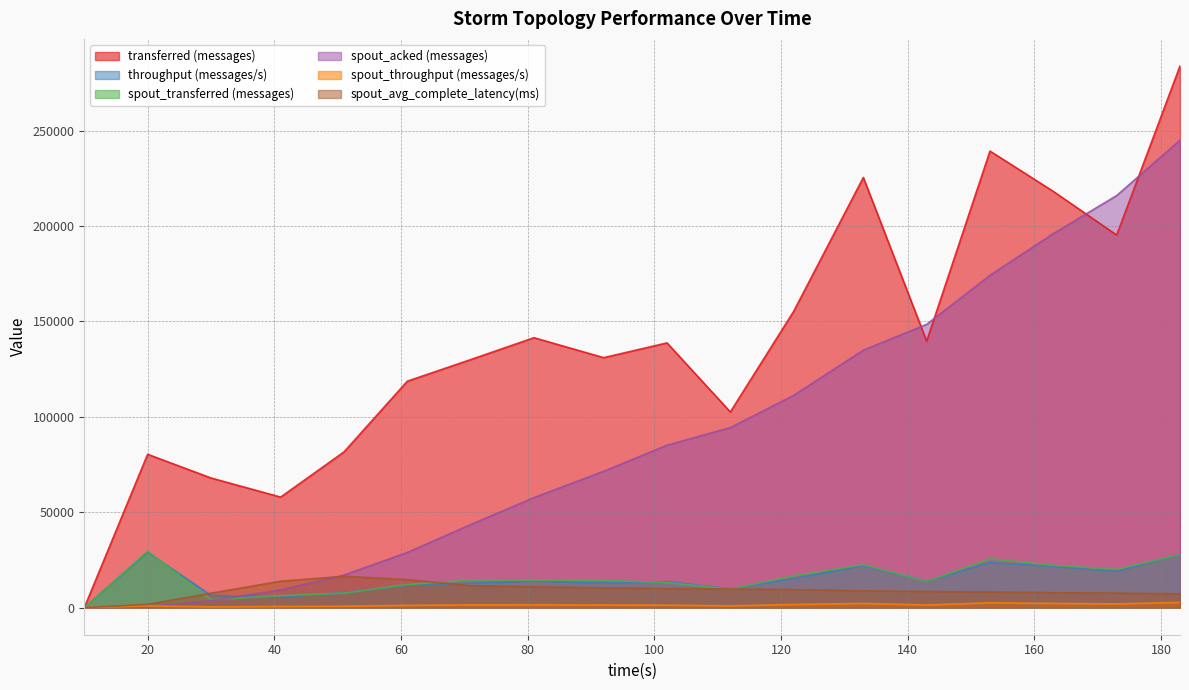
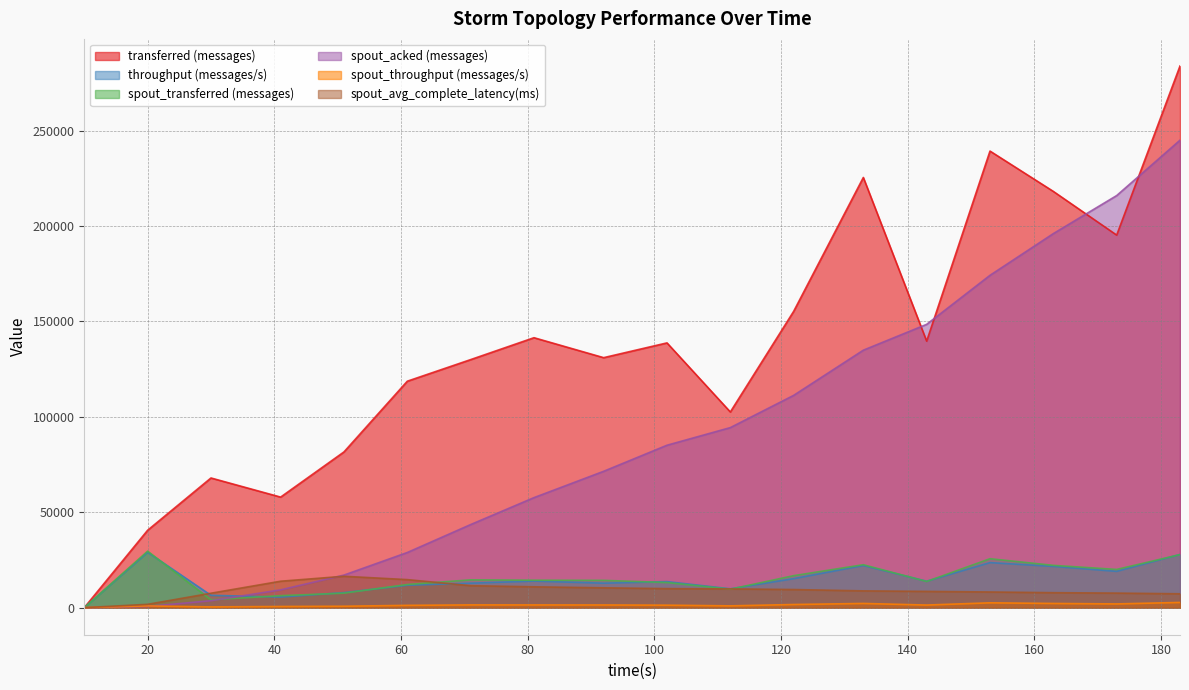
transferred (messages), 20: 80000 -> 41000
